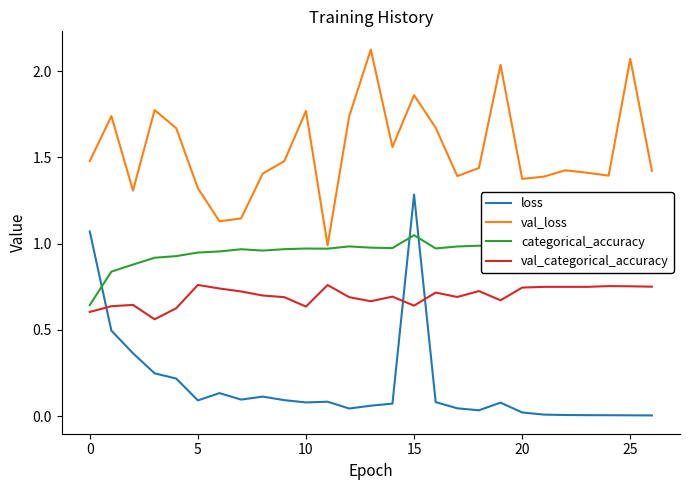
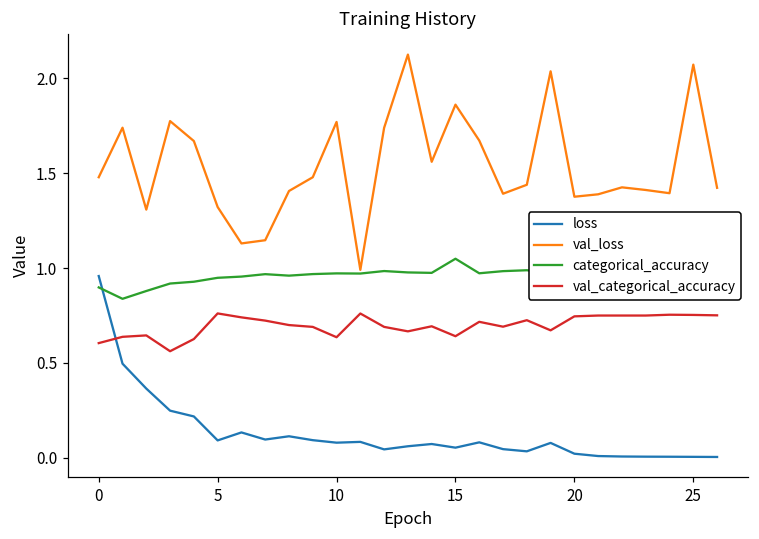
loss, 0: 1.07 -> 0.96
categorical_accuracy, 0: 0.64 -> 0.90
loss, 15: 1.28 -> 0.05
